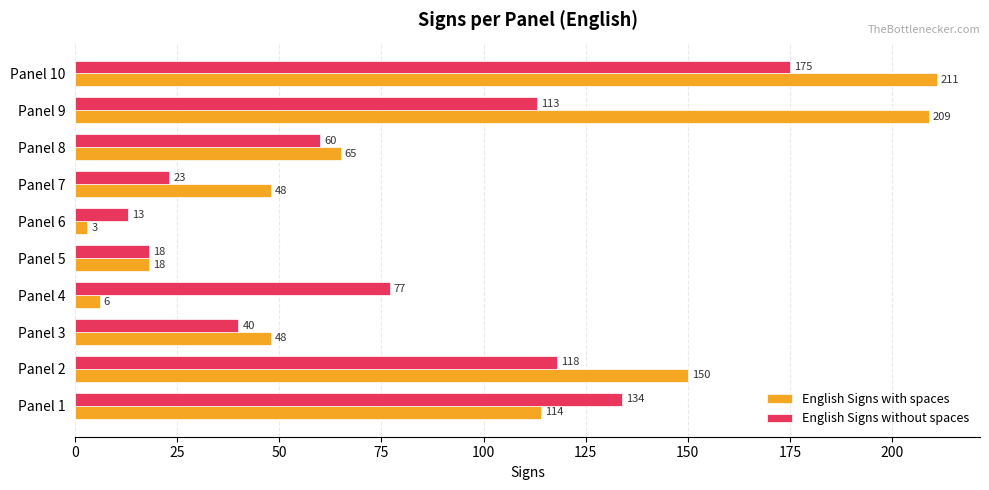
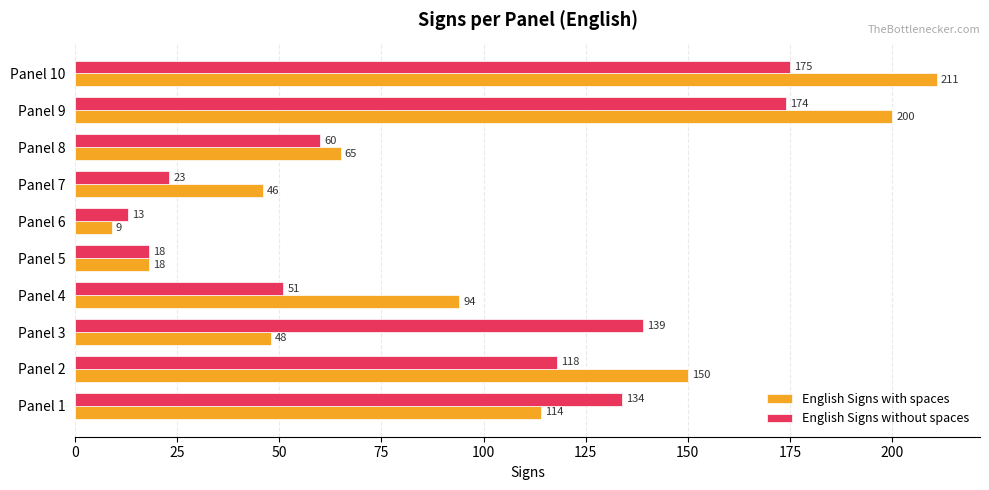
English Signs without spaces, Panel 9: 113 -> 174
English Signs with spaces, Panel 9: 209 -> 200
English Signs with spaces, Panel 7: 48 -> 46
English Signs with spaces, Panel 6: 3 -> 9
English Signs without spaces, Panel 4: 77 -> 51
English Signs with spaces, Panel 4: 6 -> 94
English Signs without spaces, Panel 3: 40 -> 139
